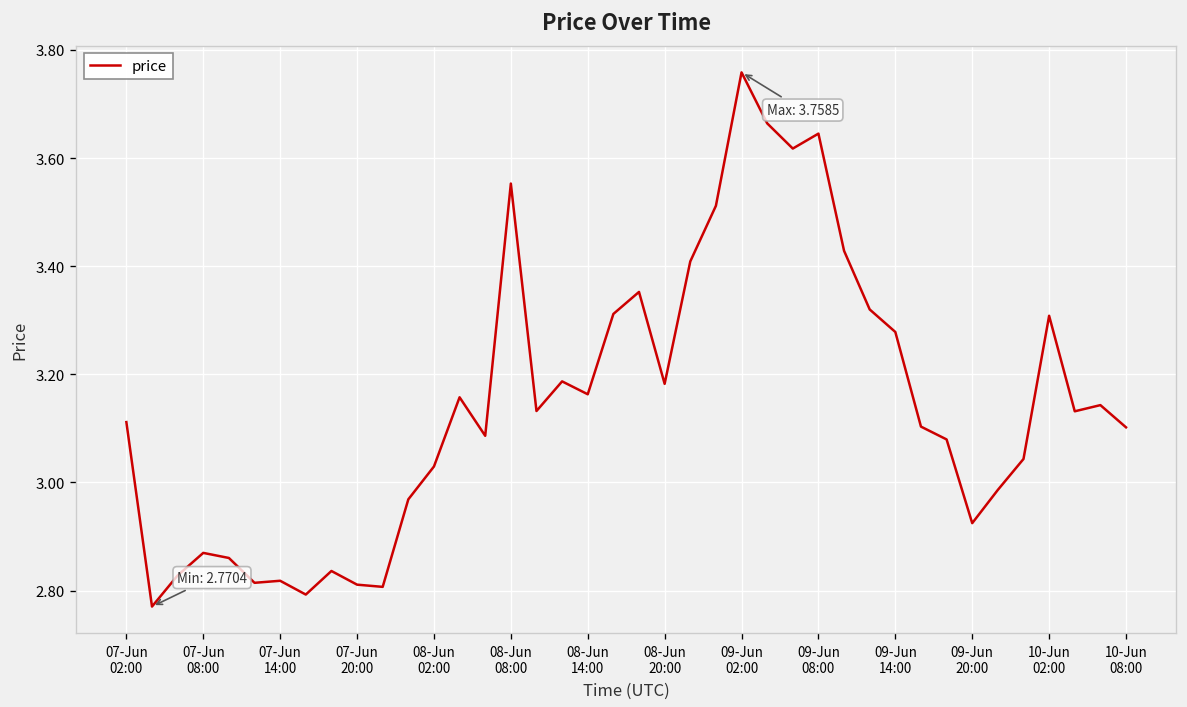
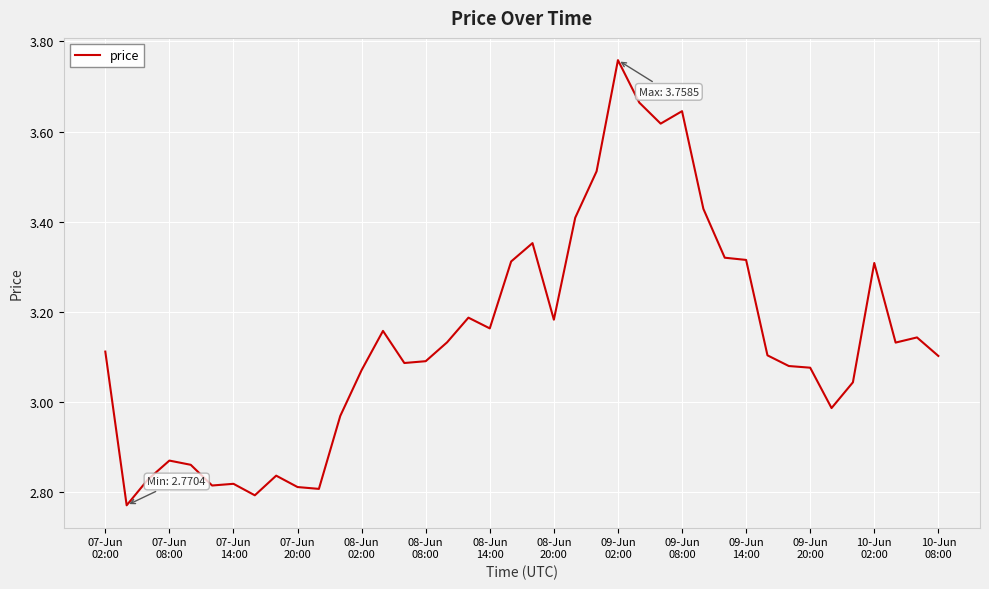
08-Jun 02:00: 3.03 -> 3.07
08-Jun 08:00: 3.55 -> 3.09
09-Jun 14:00: 3.28 -> 3.32
09-Jun 20:00: 2.92 -> 3.08
